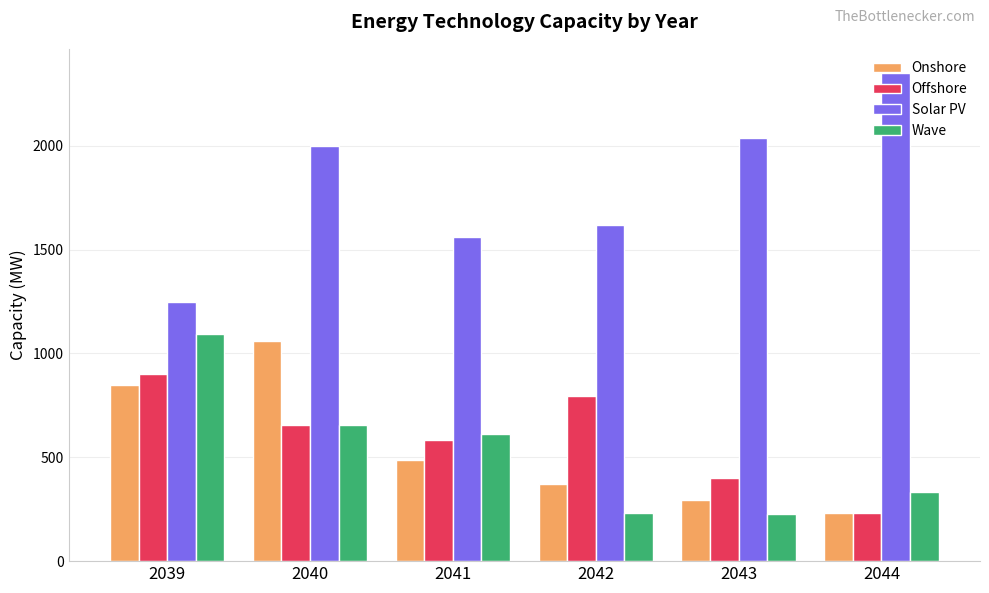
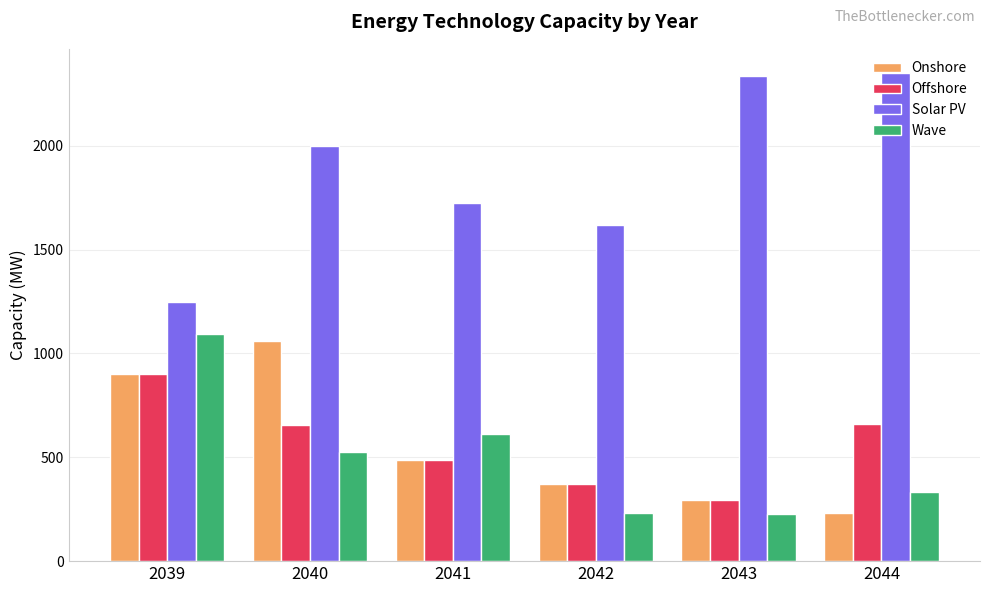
Onshore, 2039: 850 -> 900
Wave, 2040: 660 -> 530
Offshore, 2041: 580 -> 490
Solar PV, 2041: 1560 -> 1730
Offshore, 2042: 800 -> 370
Offshore, 2043: 400 -> 290
Solar PV, 2043: 2040 -> 2330
Offshore, 2044: 230 -> 660
